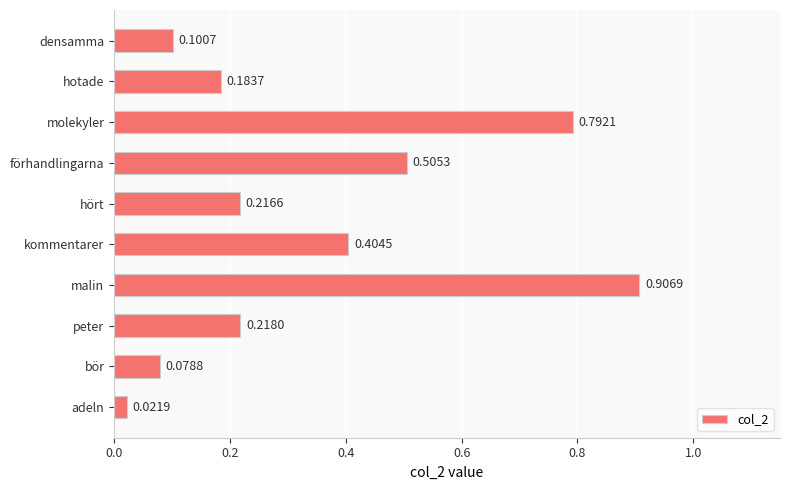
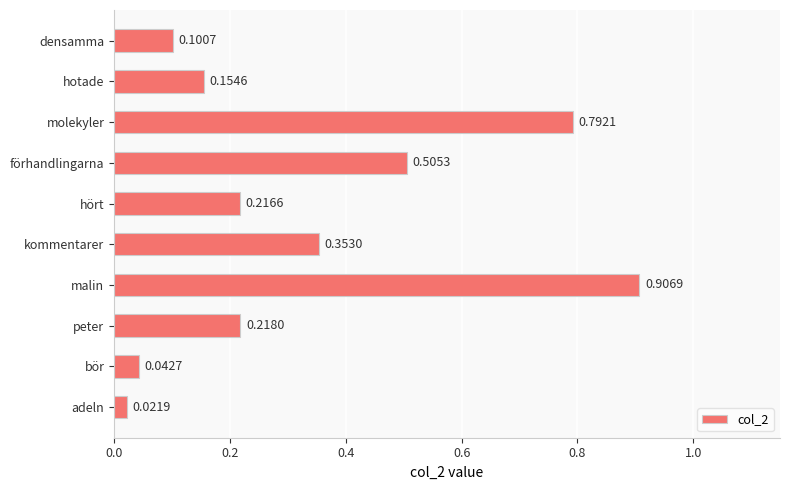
hotade: 0.1837 -> 0.1546
kommentarer: 0.4045 -> 0.3530
bör: 0.0788 -> 0.0427
